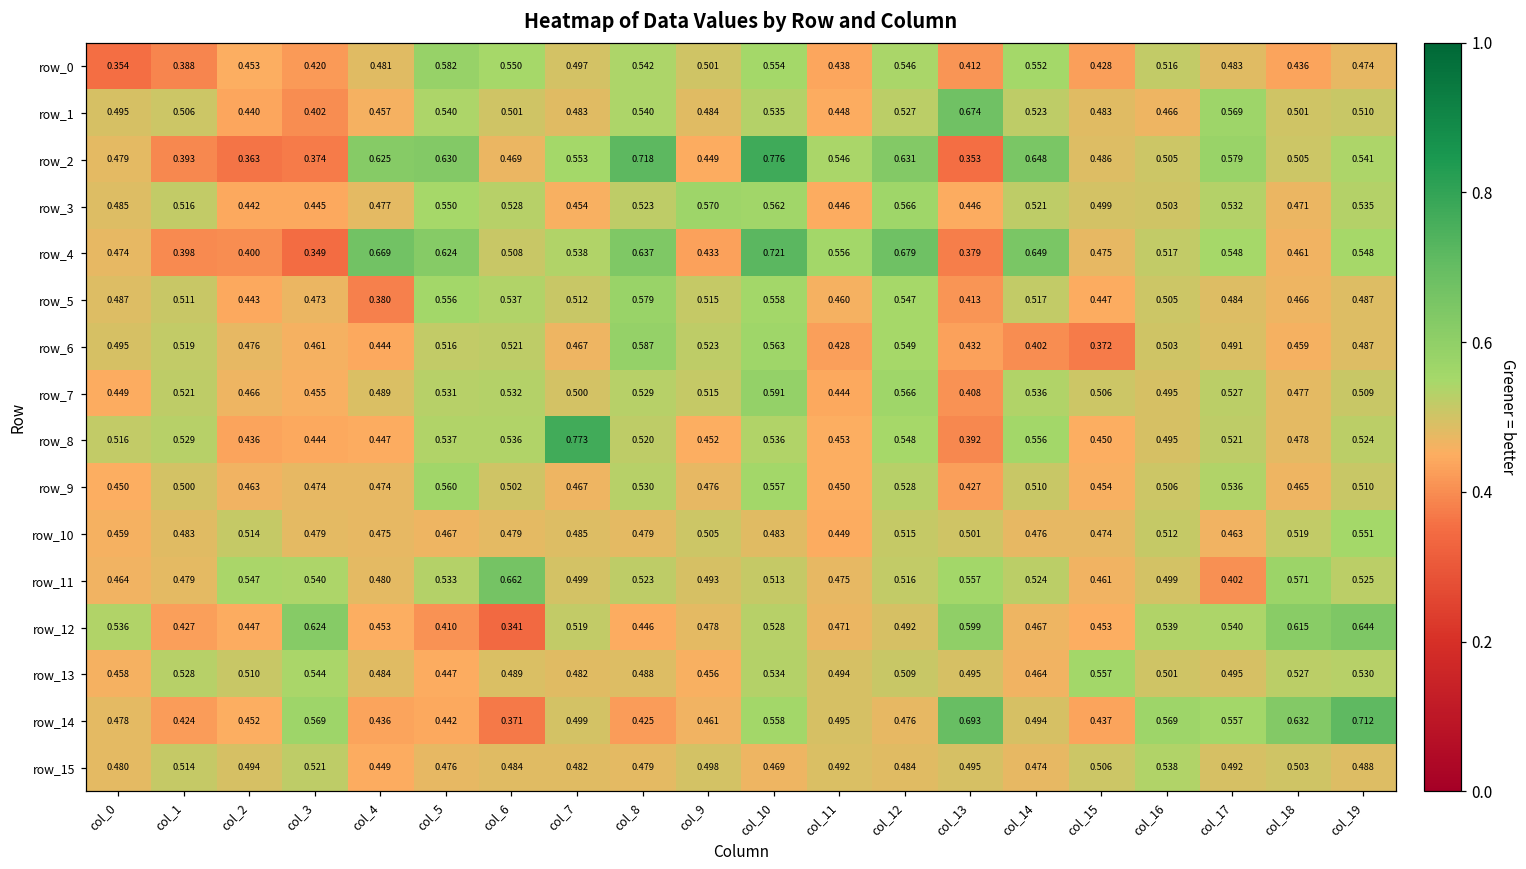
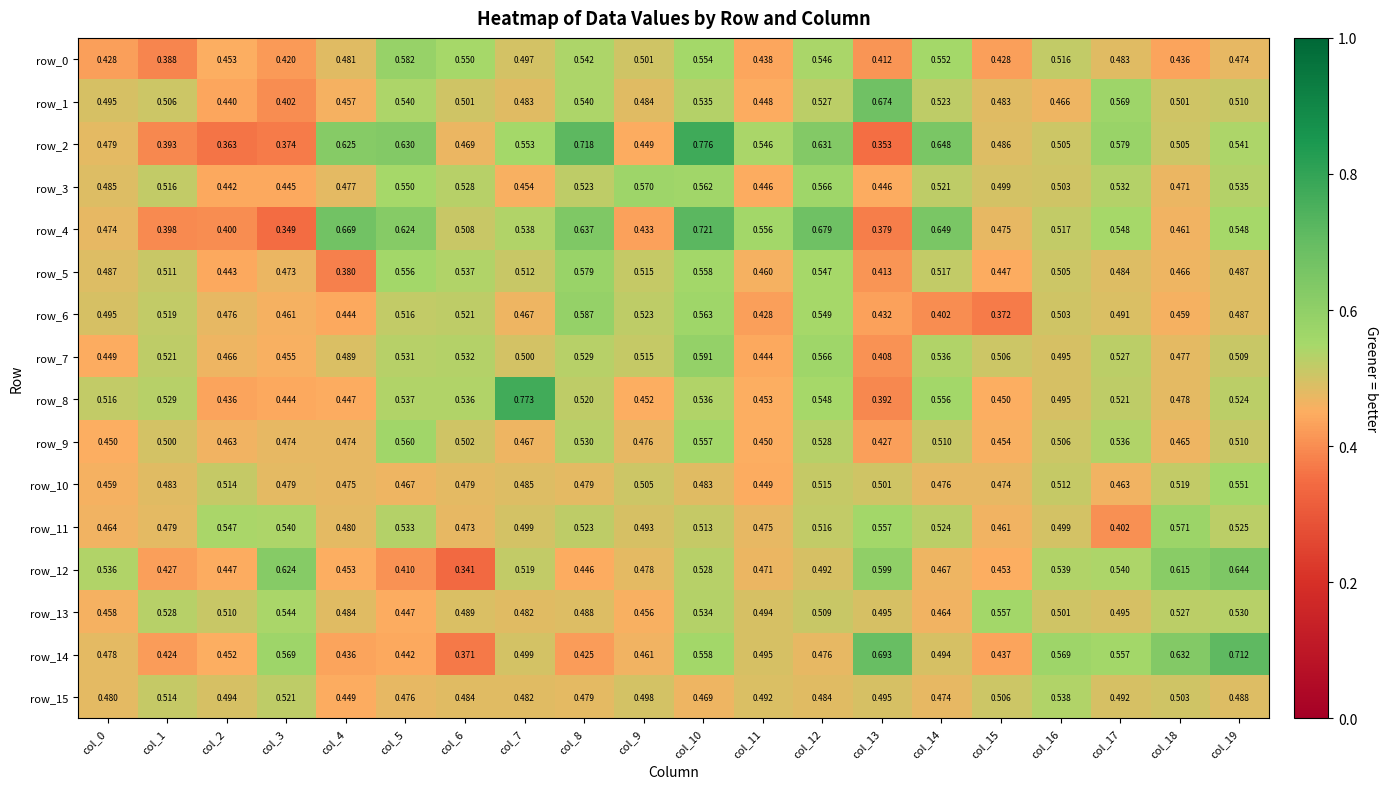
row_0, col_0: 0.354 -> 0.428
row_11, col_6: 0.662 -> 0.473
